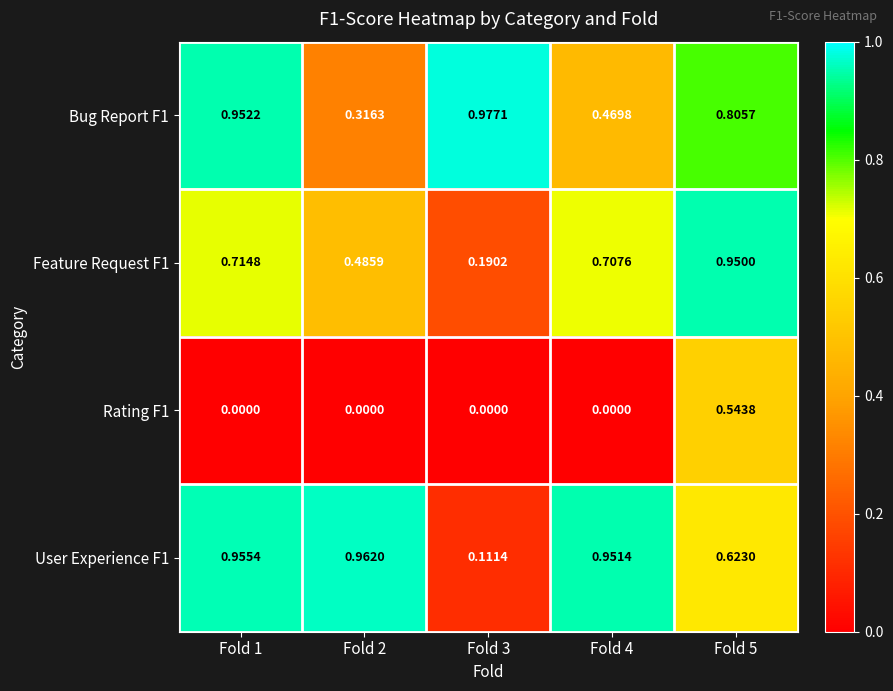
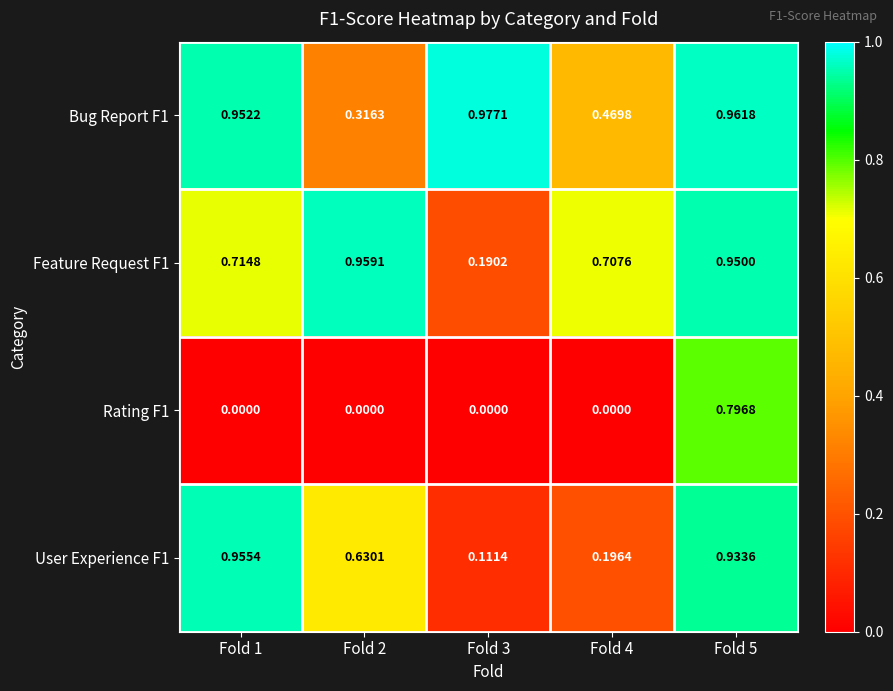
Bug Report F1, Fold 5: 0.8057 -> 0.9618
Feature Request F1, Fold 2: 0.4859 -> 0.9591
Rating F1, Fold 5: 0.5438 -> 0.7968
User Experience F1, Fold 2: 0.9620 -> 0.6301
User Experience F1, Fold 4: 0.9514 -> 0.1964
User Experience F1, Fold 5: 0.6230 -> 0.9336
